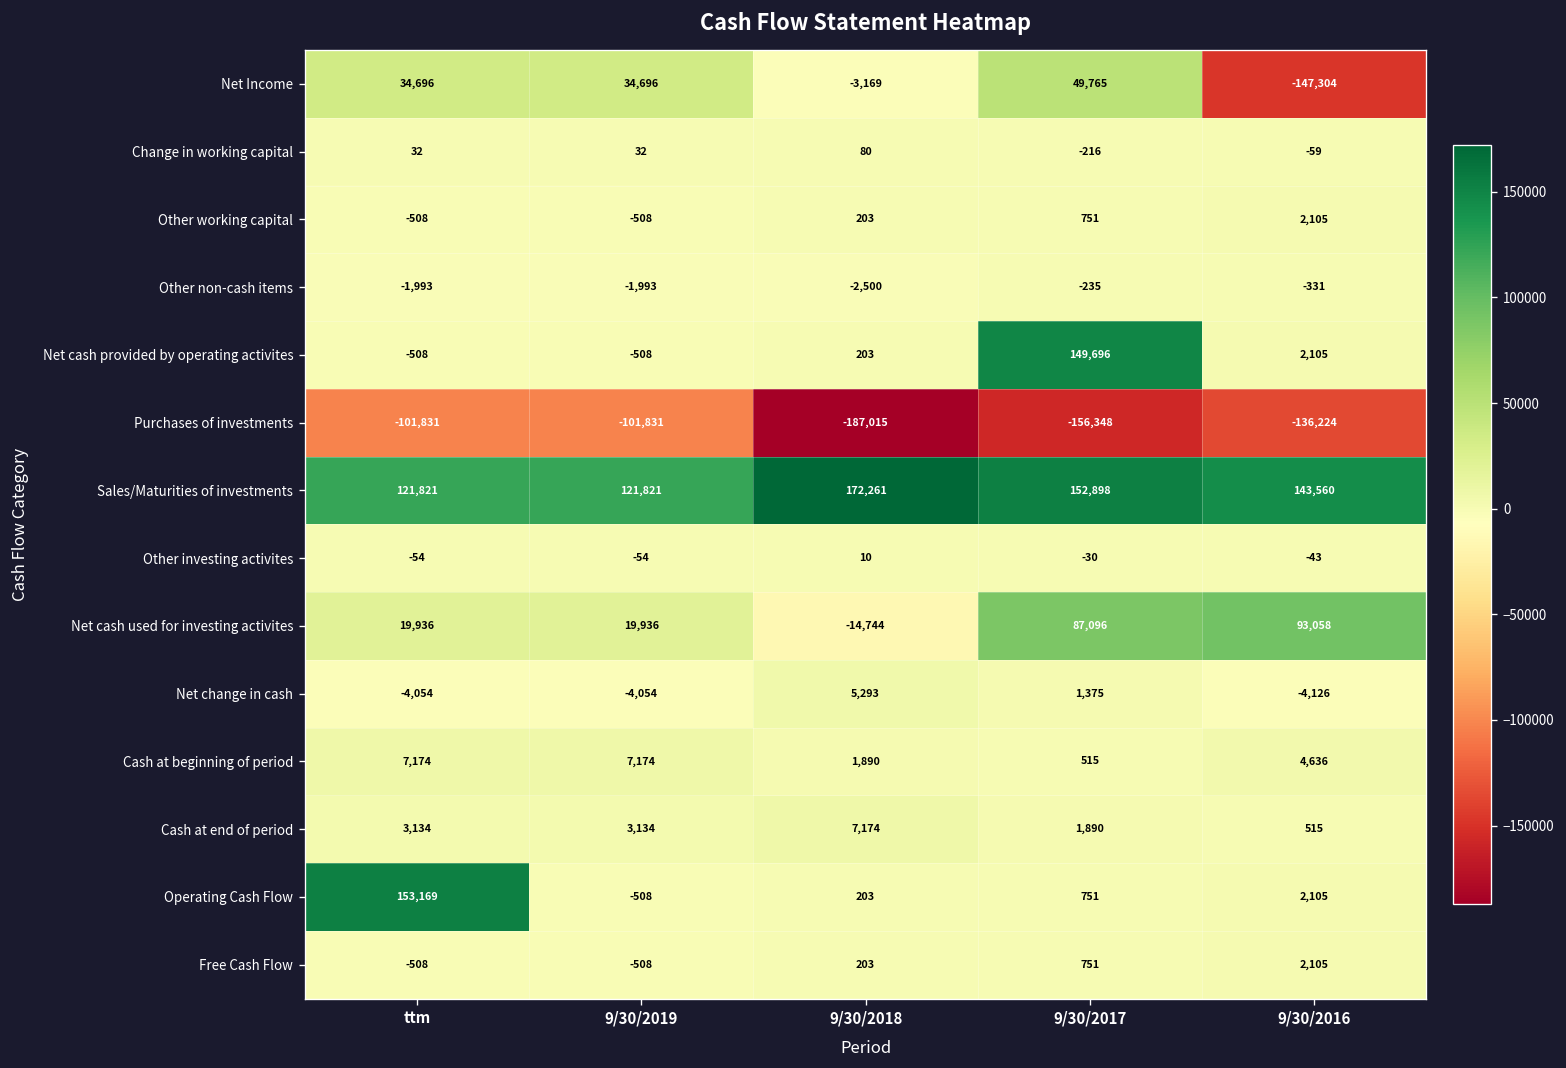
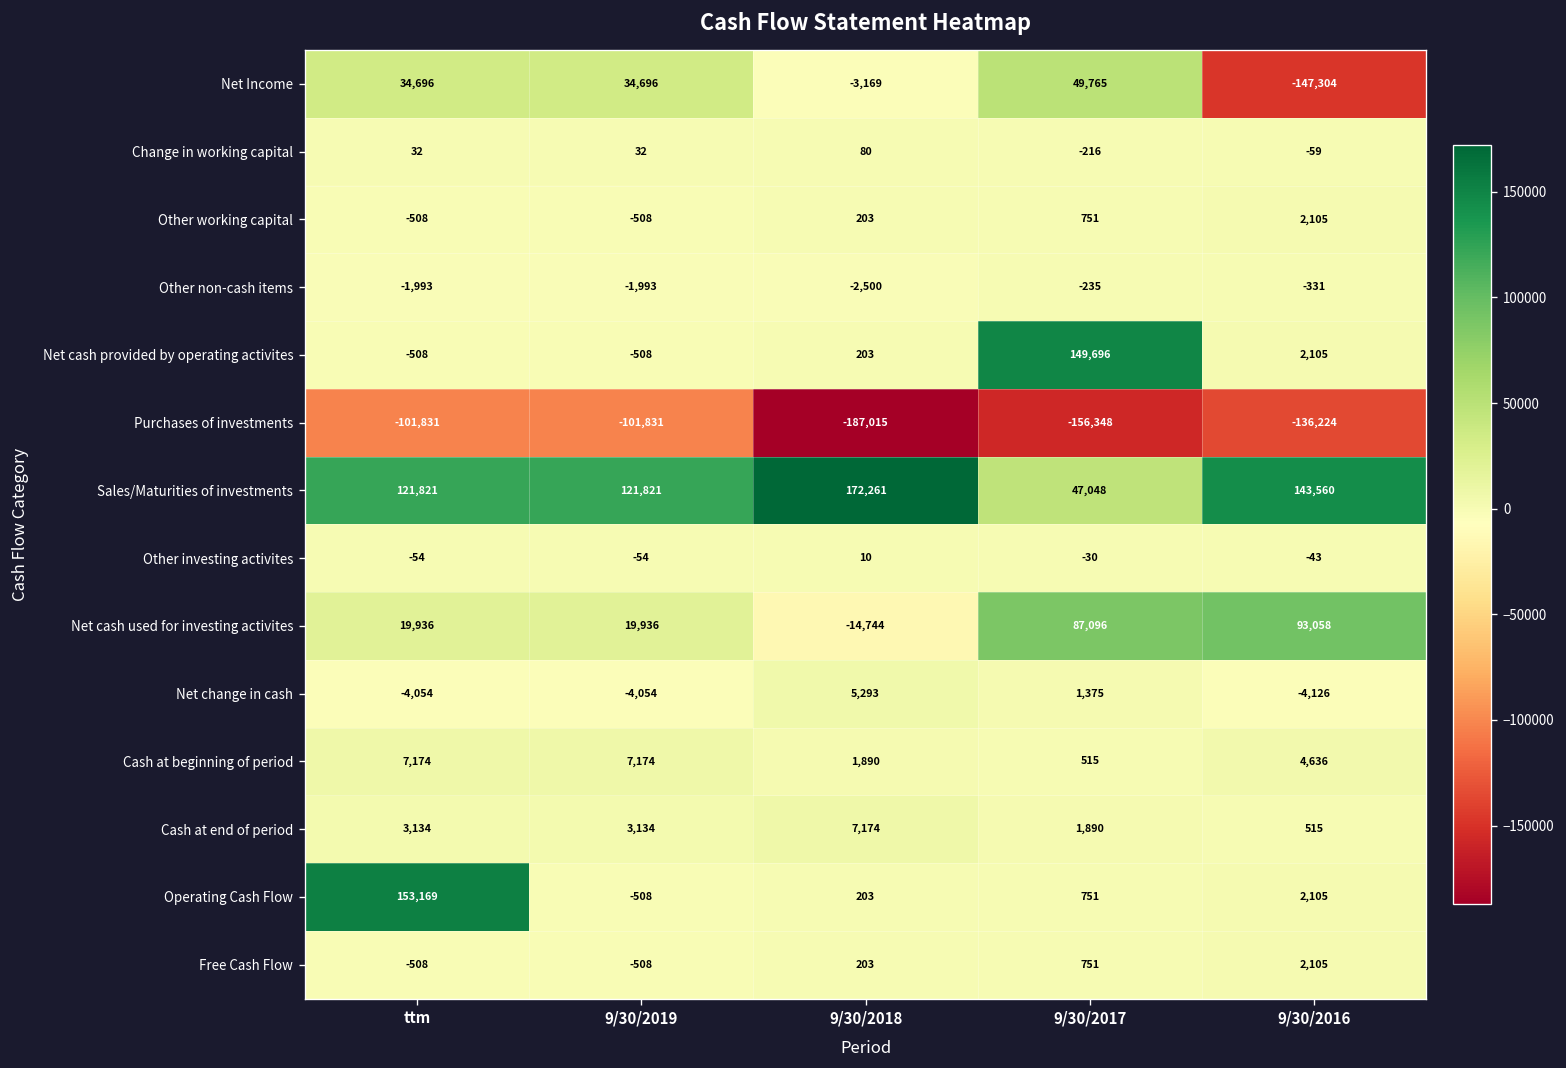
Sales/Maturities of investments, 9/30/2017: 152,898 -> 47,048
